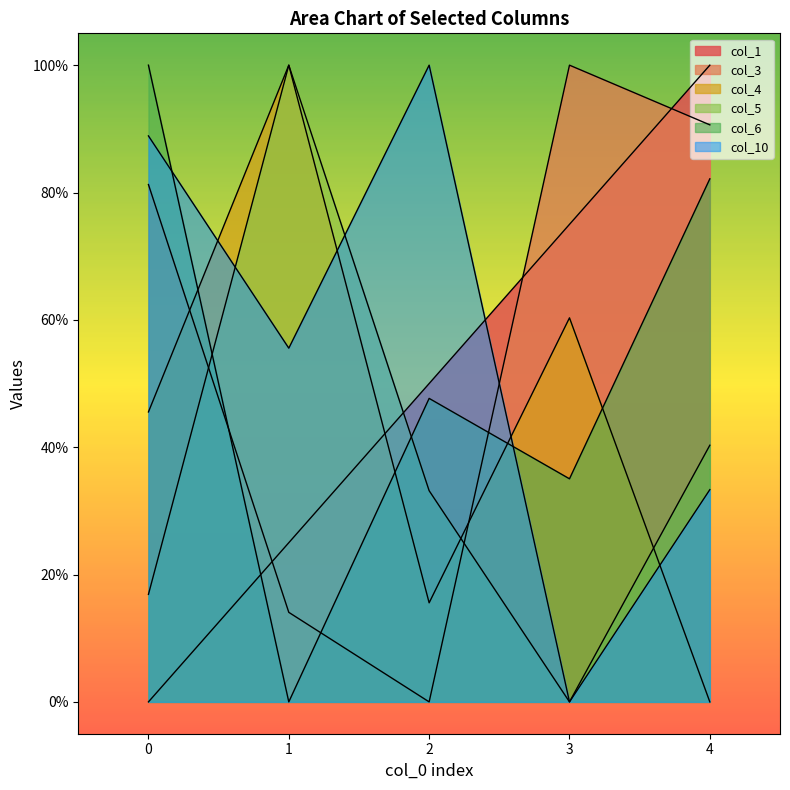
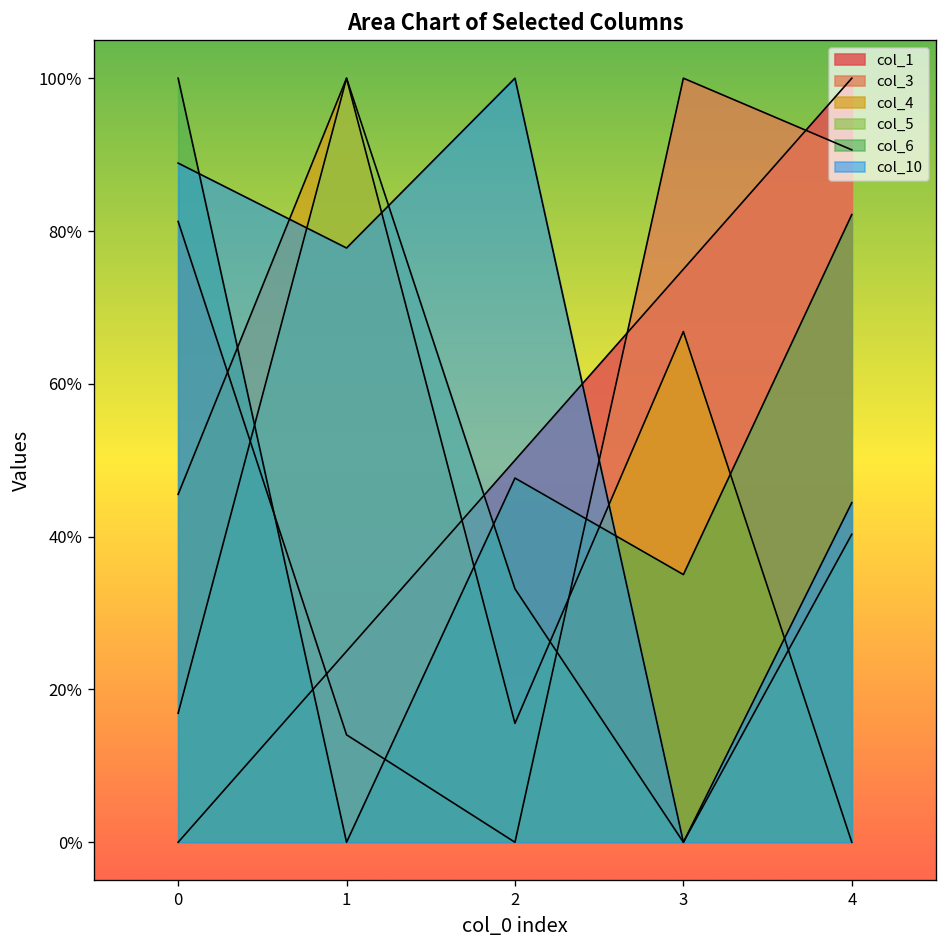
col_10, 1: 56% -> 78%
col_4, 3: 60% -> 67%
col_10, 4: 33% -> 44%
